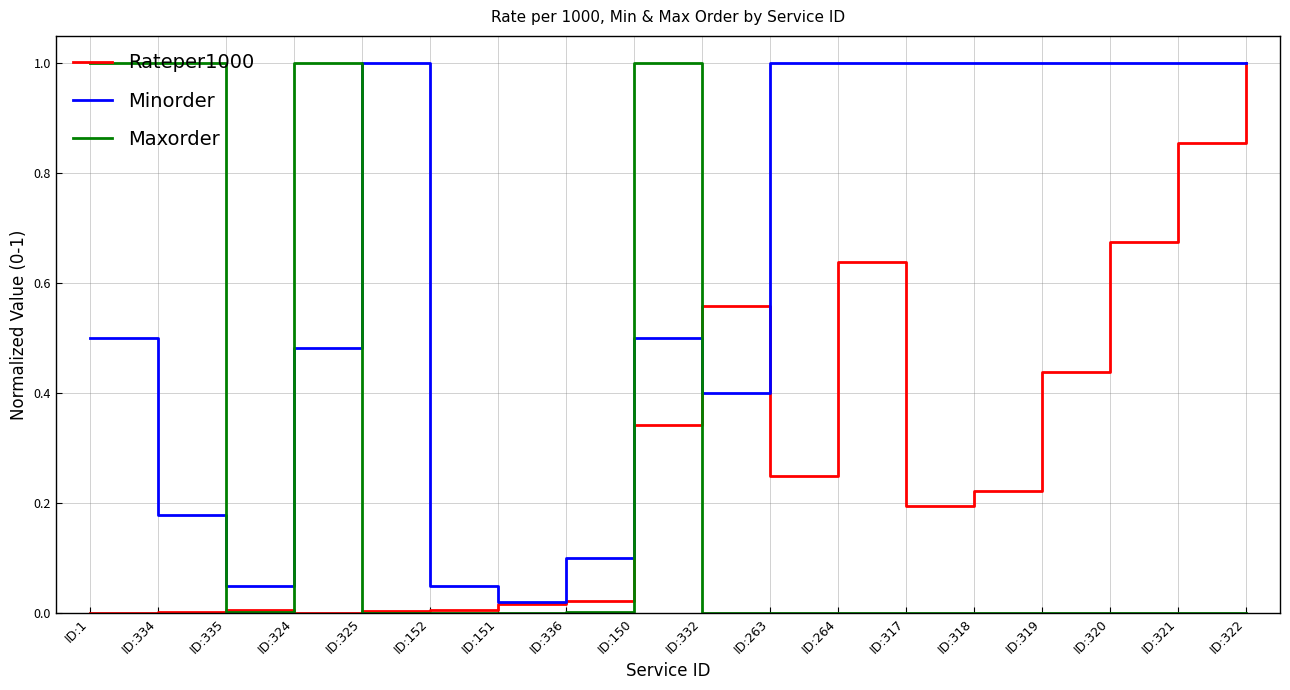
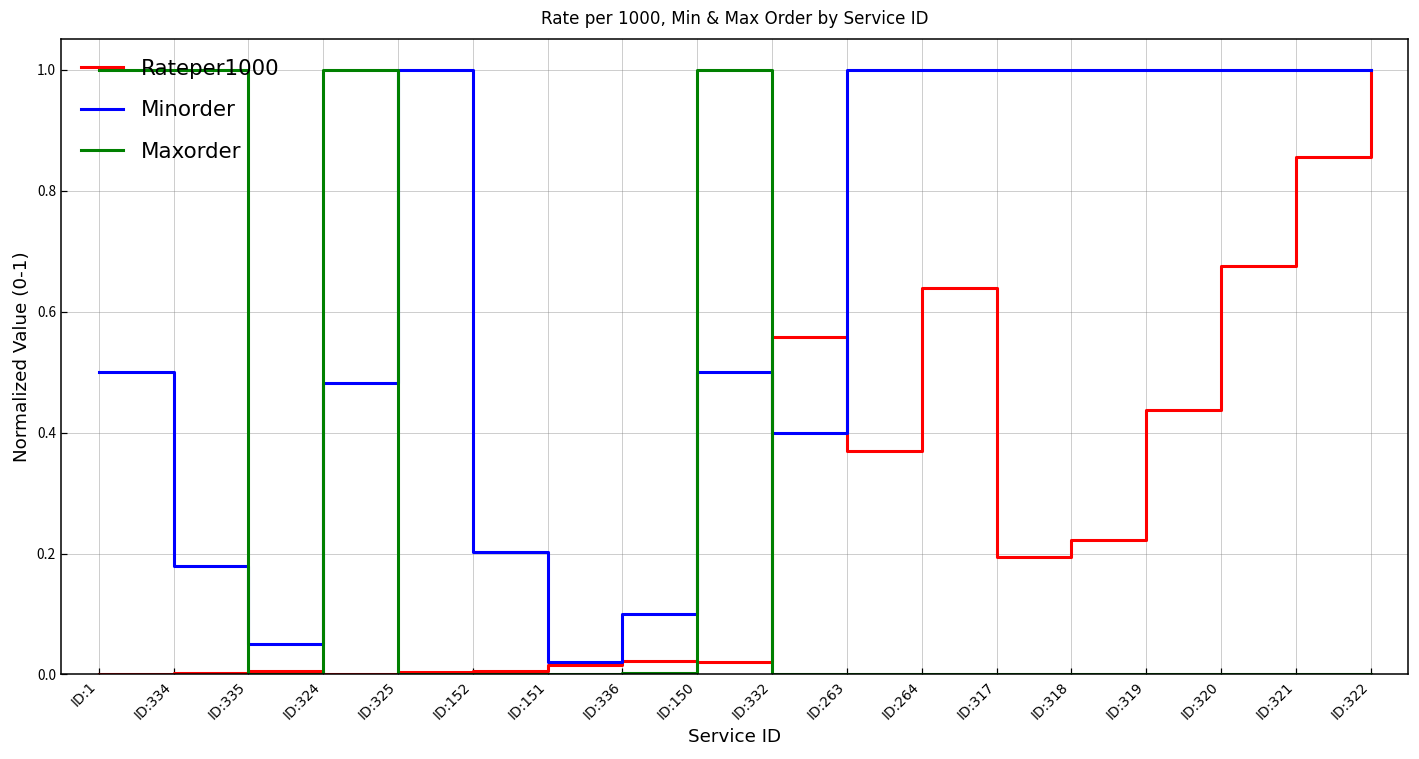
Minorder, ID:152: 0.05 -> 0.20
Rateper1000, ID:150: 0.34 -> 0.02
Rateper1000, ID:263: 0.25 -> 0.37
